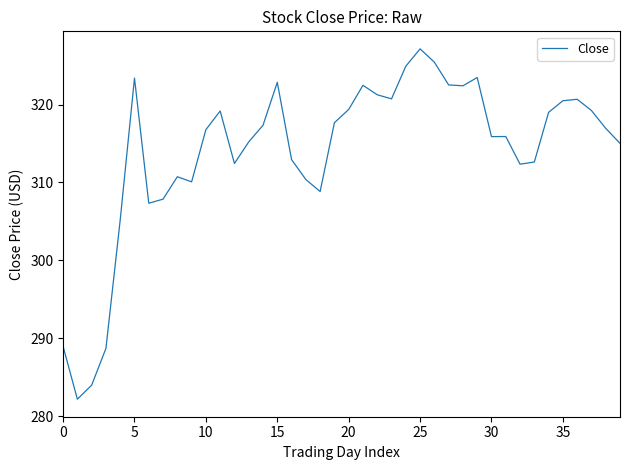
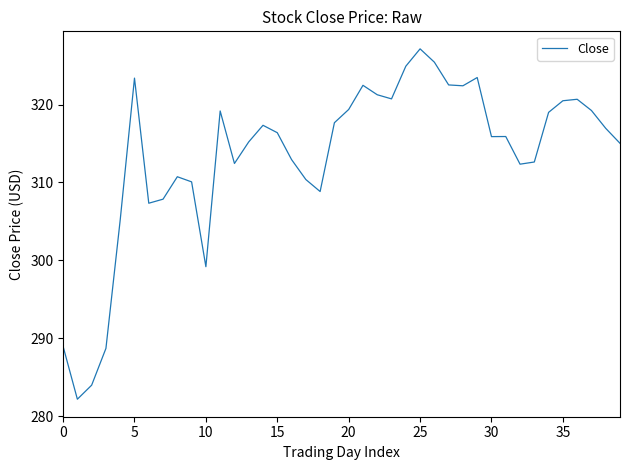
10: 317 -> 299
15: 323 -> 316
